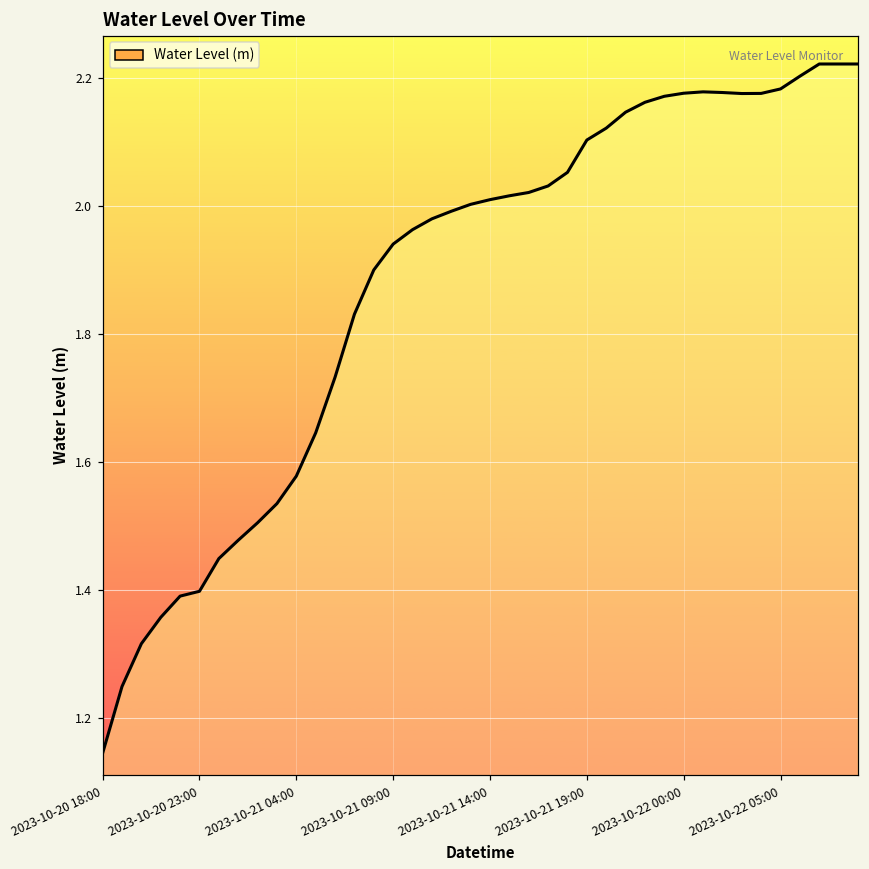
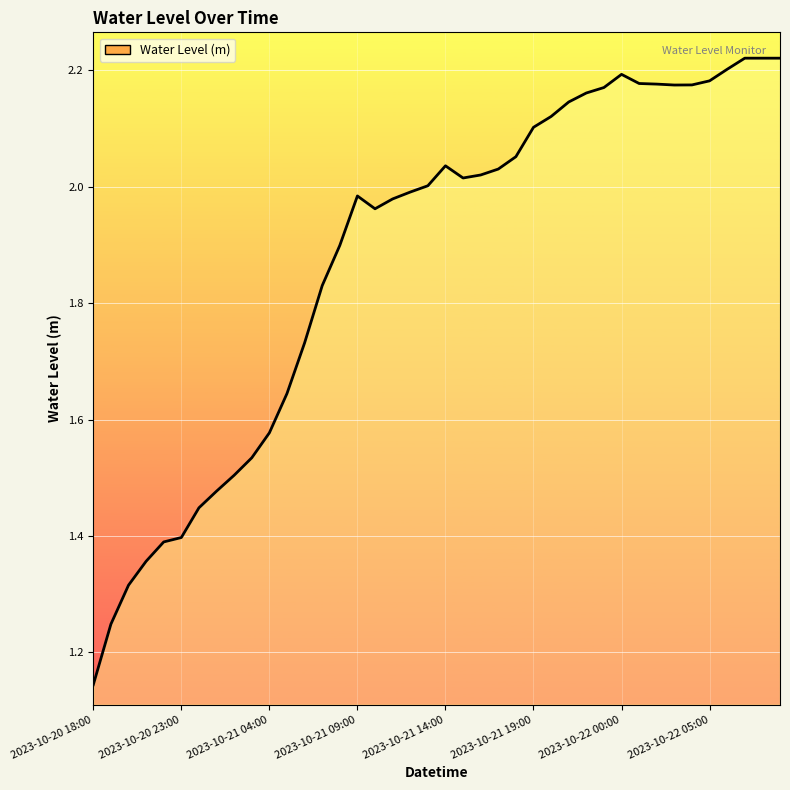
2023-10-21 09:00: 1.94 -> 1.98
2023-10-21 14:00: 2.01 -> 2.04
2023-10-22 00:00: 2.18 -> 2.19
